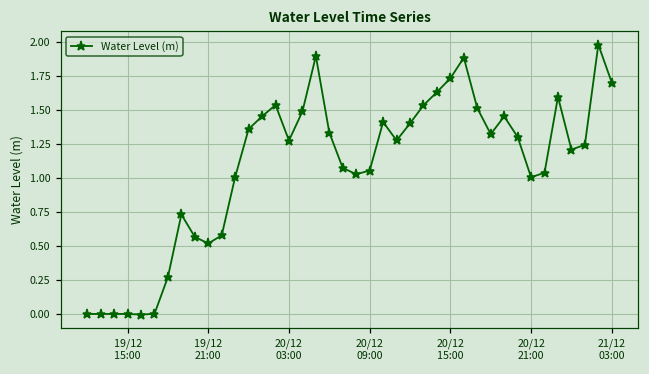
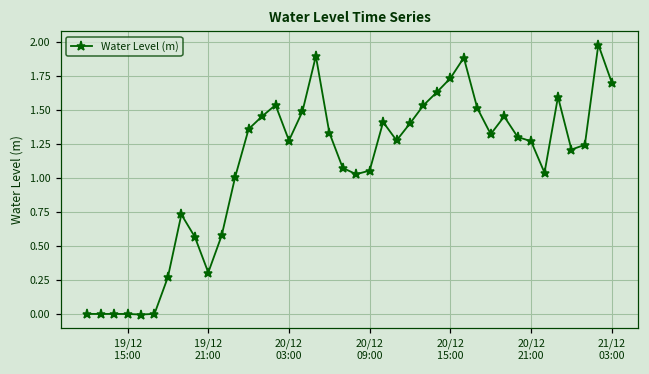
19/12 21:00: 0.52 -> 0.31
20/12 21:00: 1.01 -> 1.27
